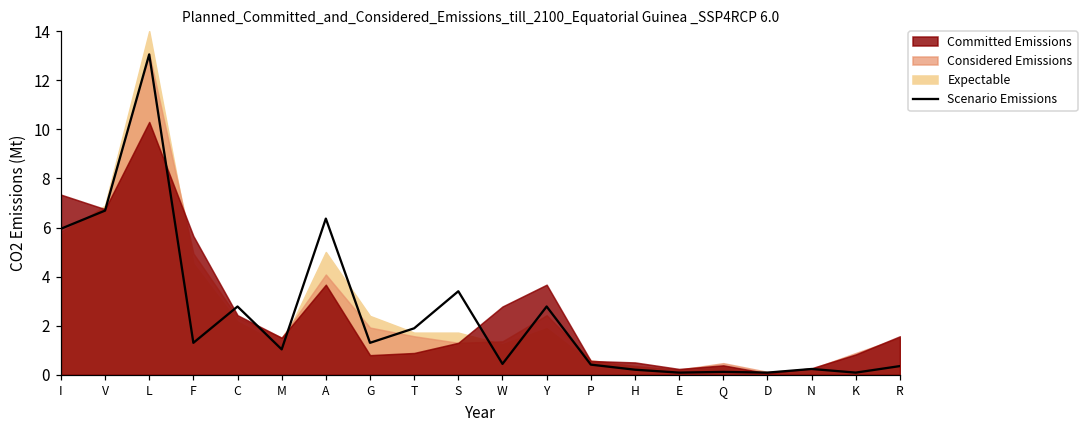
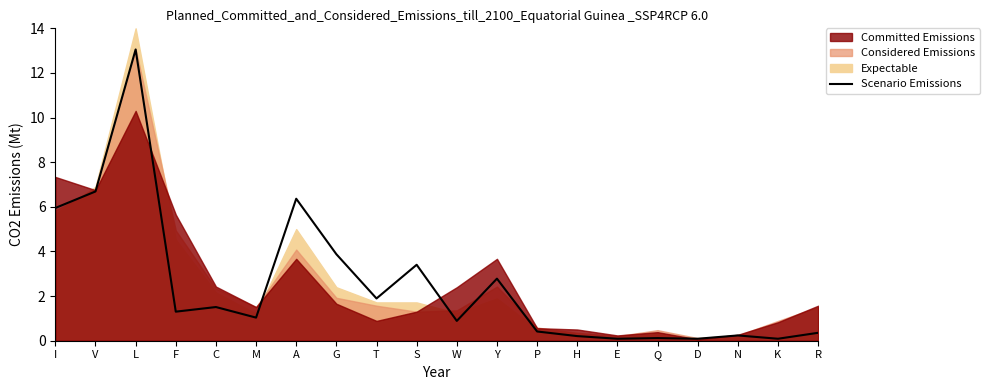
Scenario Emissions, C: 2.8 -> 1.5
Scenario Emissions, G: 1.3 -> 3.9
Committed Emissions, G: 0.8 -> 1.7
Scenario Emissions, W: 0.4 -> 0.9
Committed Emissions, W: 2.8 -> 2.4
